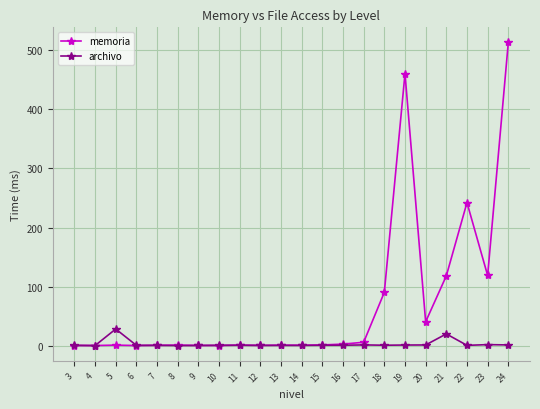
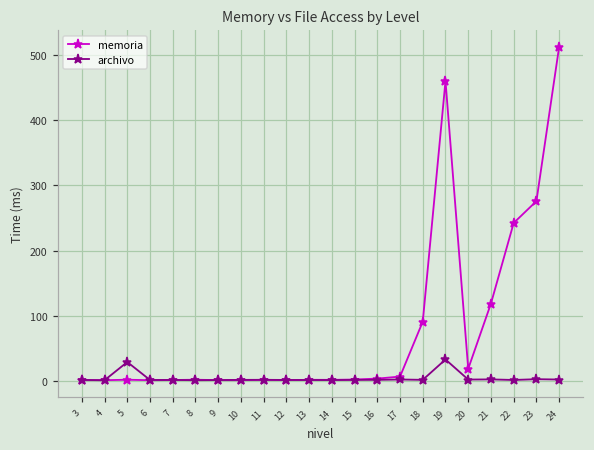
archivo, 19: 0 -> 30
memoria, 20: 40 -> 20
archivo, 21: 20 -> 0
memoria, 23: 120 -> 280
